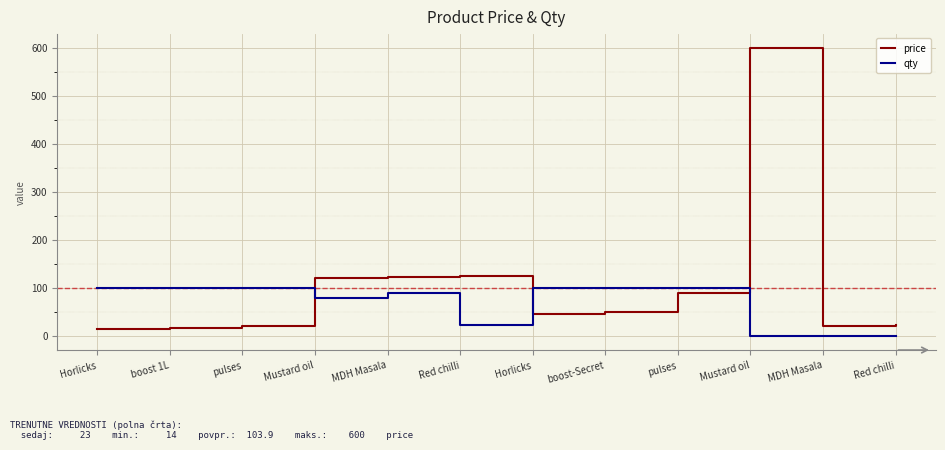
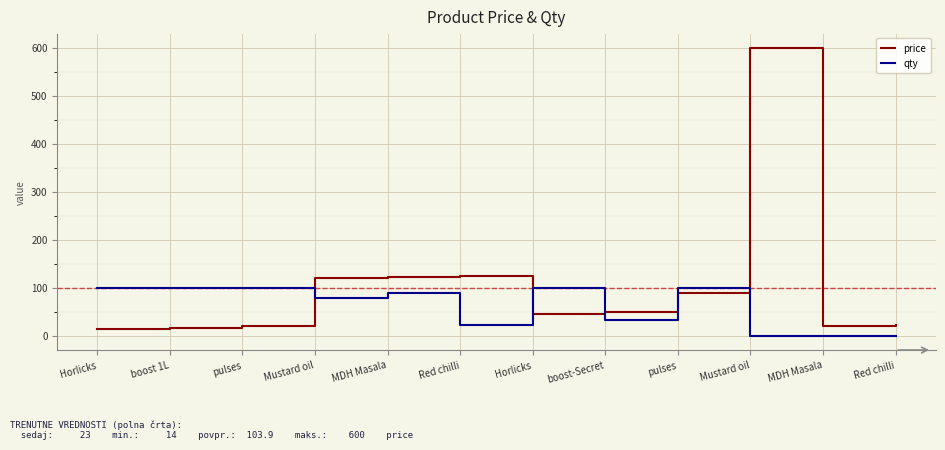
qty, boost-Secret: 100 -> 30
